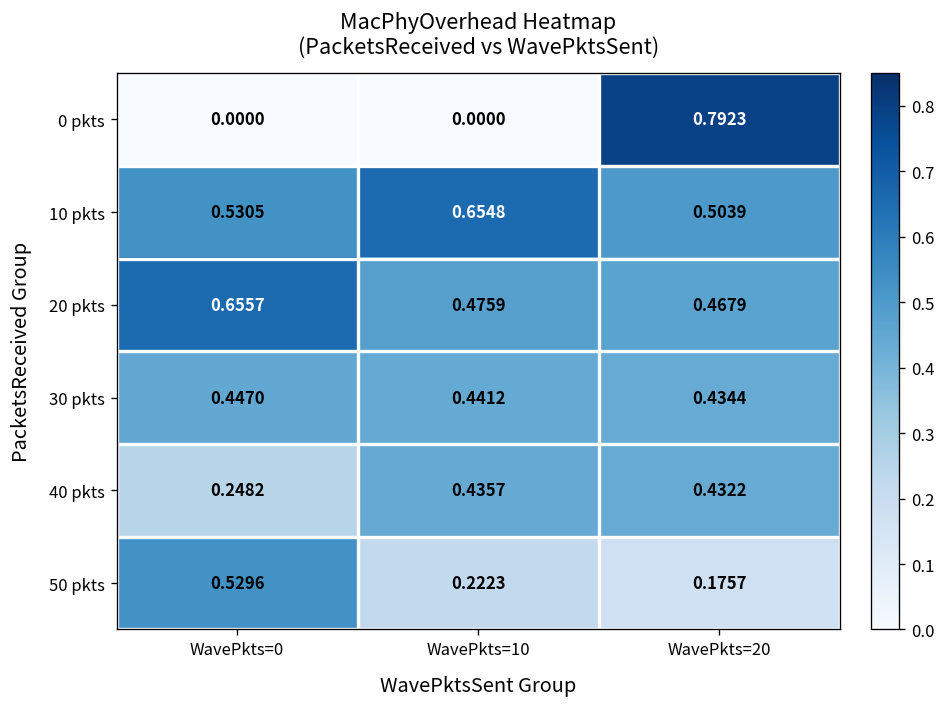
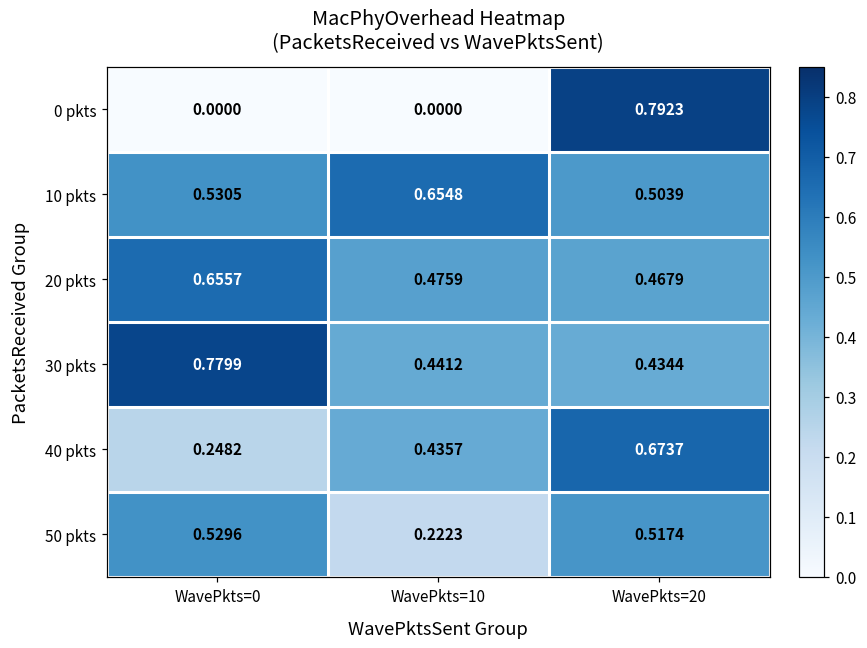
30 pkts, WavePkts=0: 0.4470 -> 0.7799
40 pkts, WavePkts=20: 0.4322 -> 0.6737
50 pkts, WavePkts=20: 0.1757 -> 0.5174
